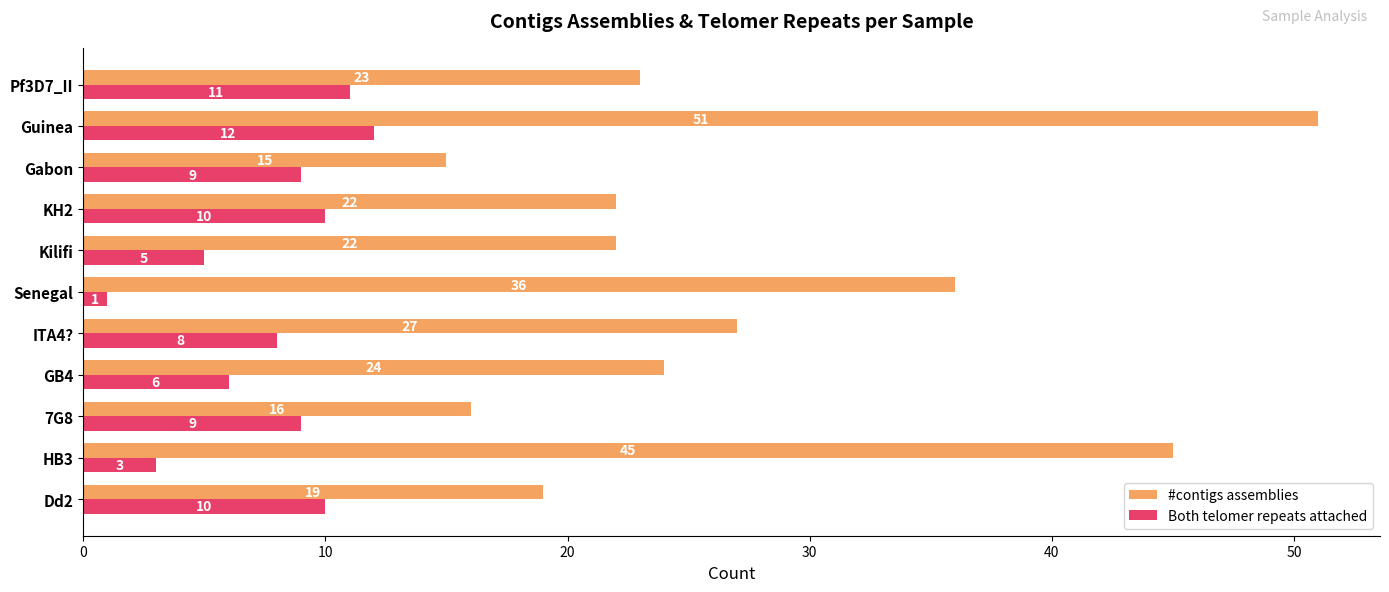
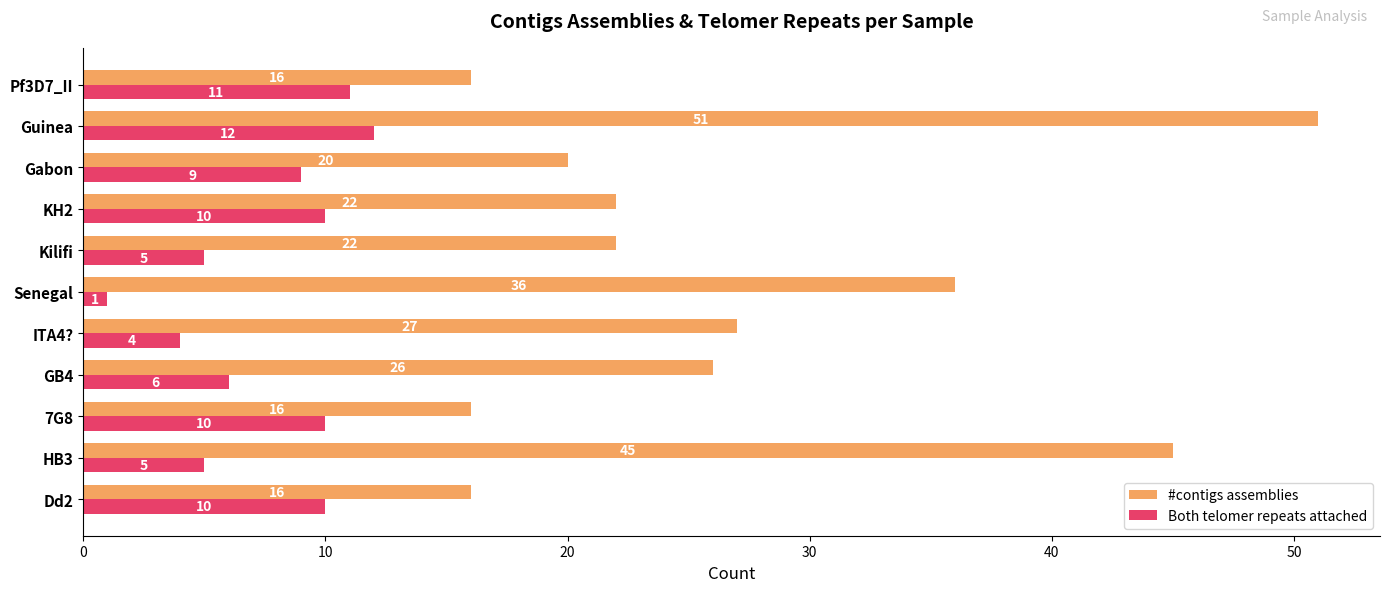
#contigs assemblies, Pf3D7_II: 23 -> 16
#contigs assemblies, Gabon: 15 -> 20
Both telomer repeats attached, ITA4?: 8 -> 4
#contigs assemblies, GB4: 24 -> 26
Both telomer repeats attached, 7G8: 9 -> 10
Both telomer repeats attached, HB3: 3 -> 5
#contigs assemblies, Dd2: 19 -> 16
